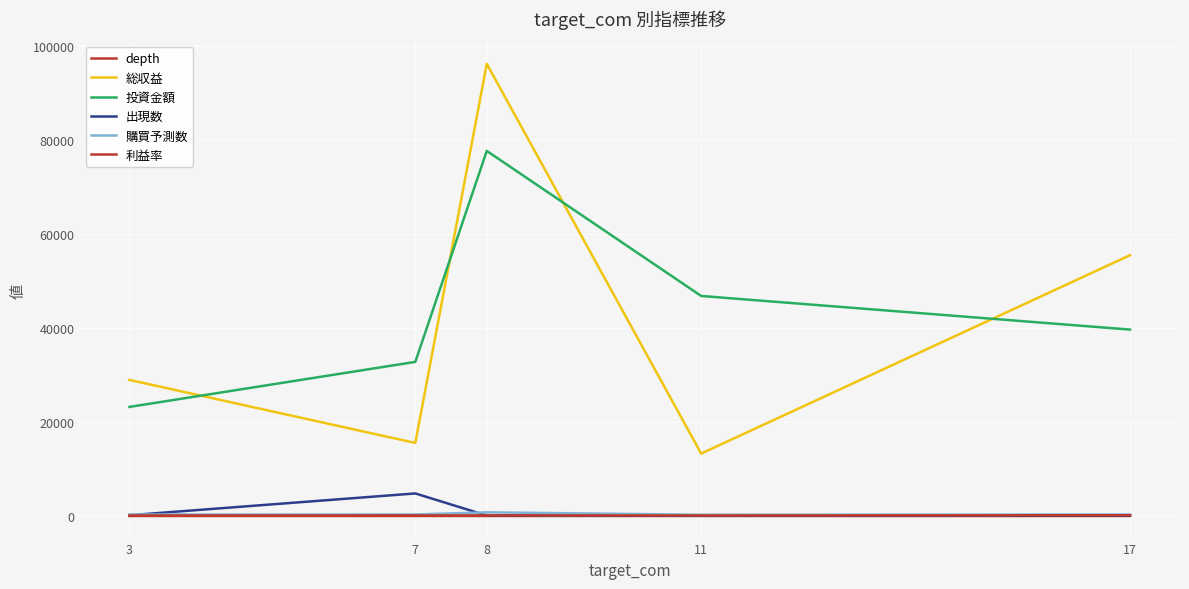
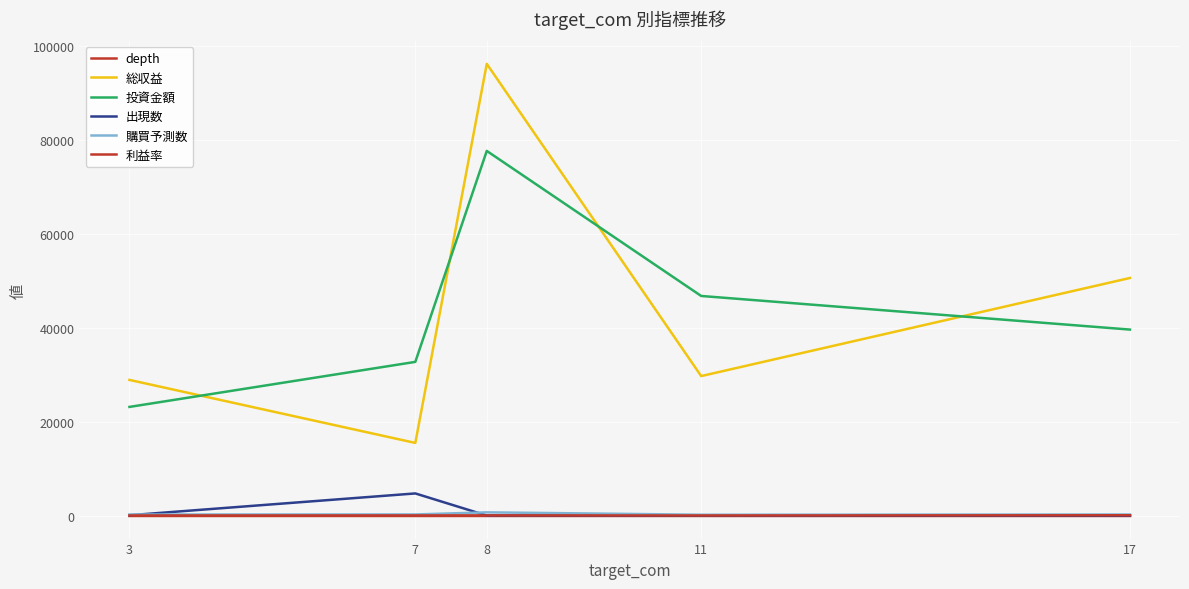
総収益, 11: 13000 -> 30000
総収益, 17: 55000 -> 51000
